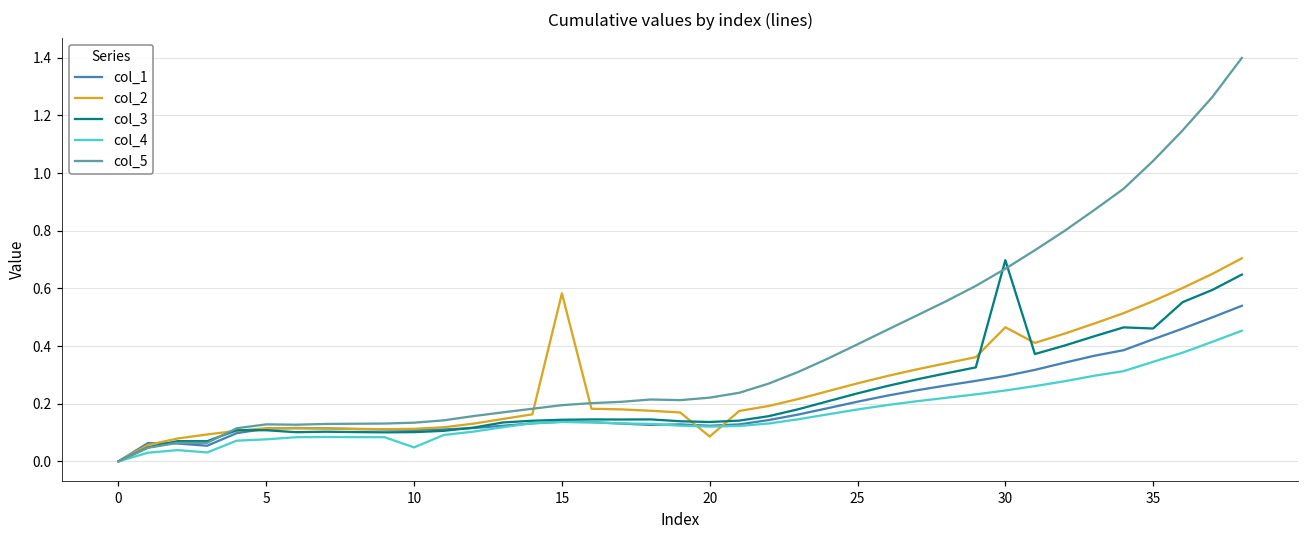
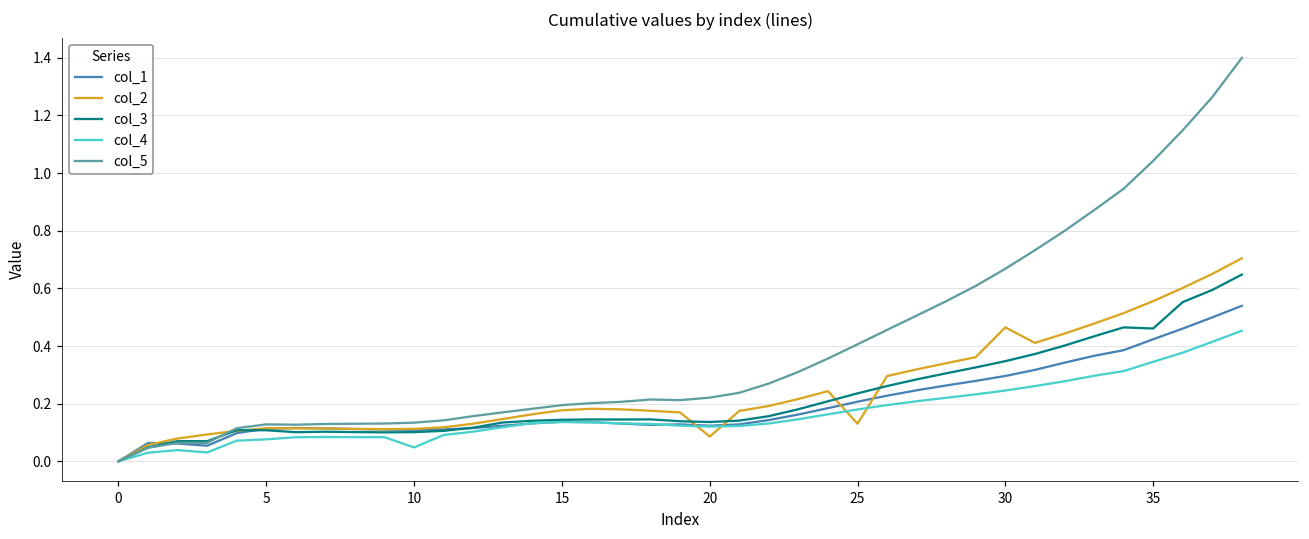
col_2, 15: 0.58 -> 0.18
col_2, 25: 0.27 -> 0.13
col_3, 30: 0.70 -> 0.35
